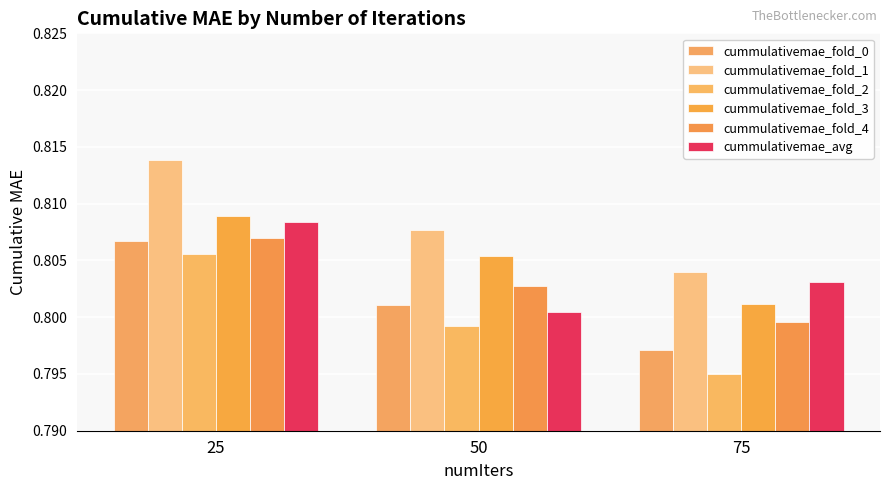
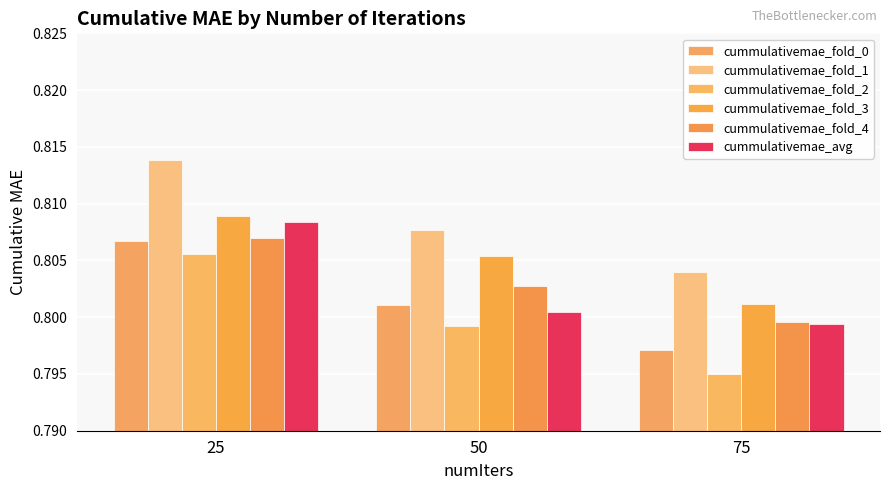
cummulativemae_avg, 75: 0.8031 -> 0.7994
